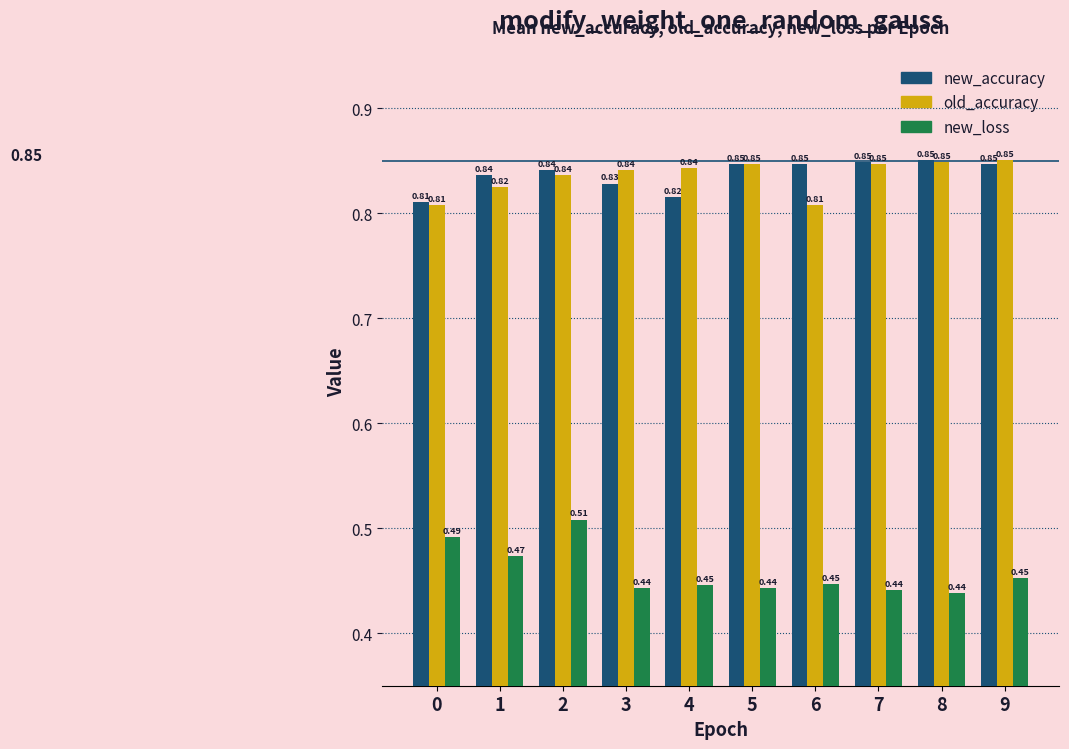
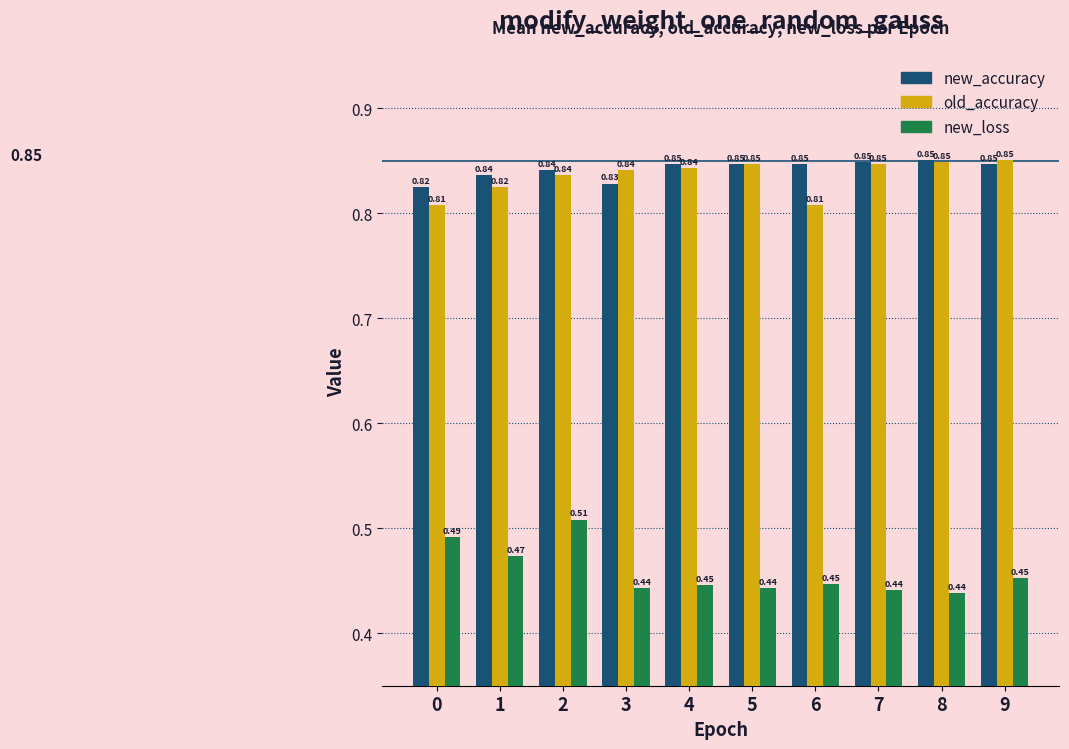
new_accuracy, 0: 0.81 -> 0.82
new_accuracy, 4: 0.82 -> 0.85
